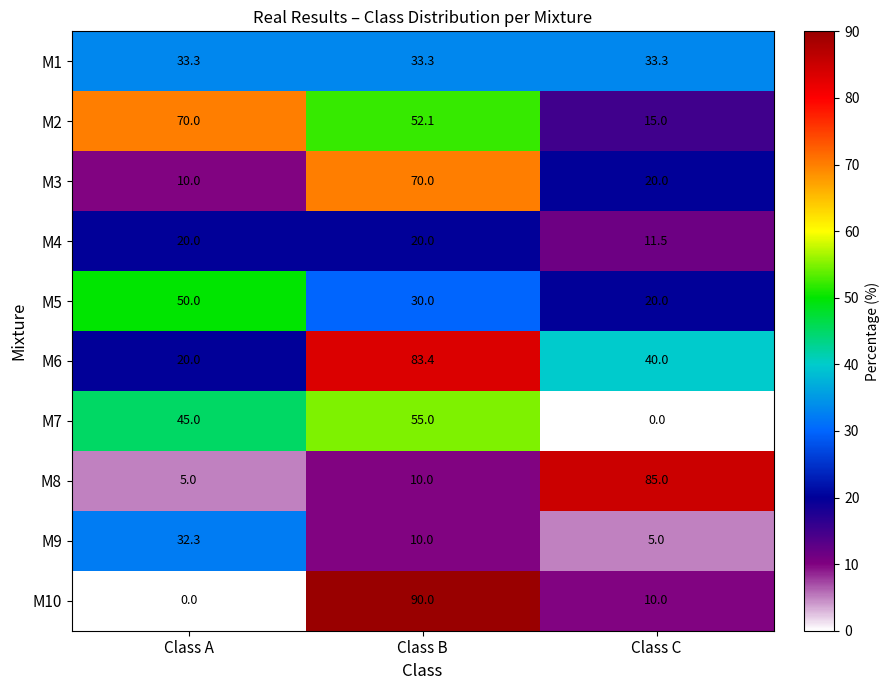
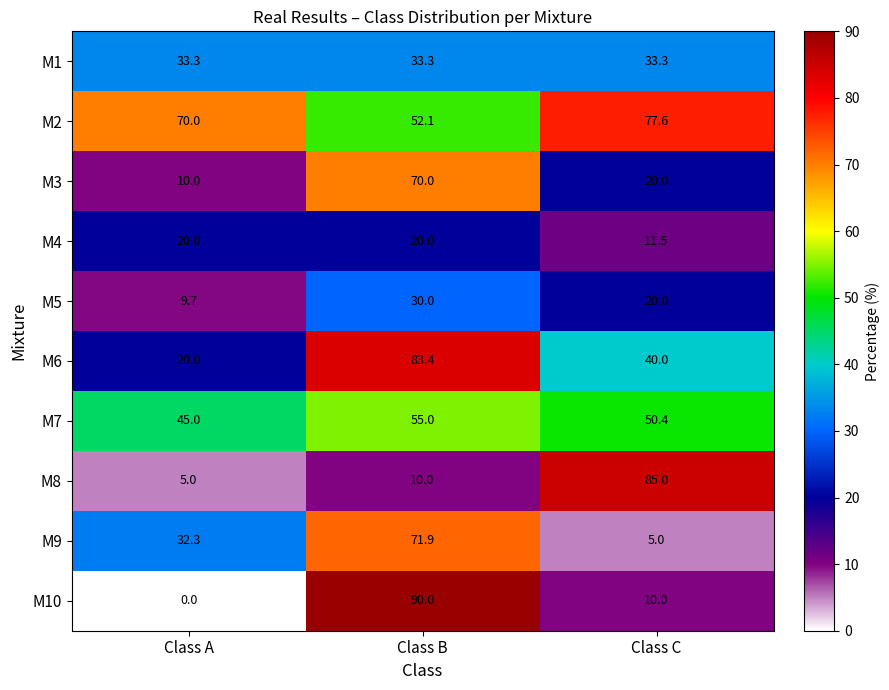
M2, Class C: 15.0 -> 77.6
M5, Class A: 50.0 -> 9.7
M7, Class C: 0.0 -> 50.4
M9, Class B: 10.0 -> 71.9
